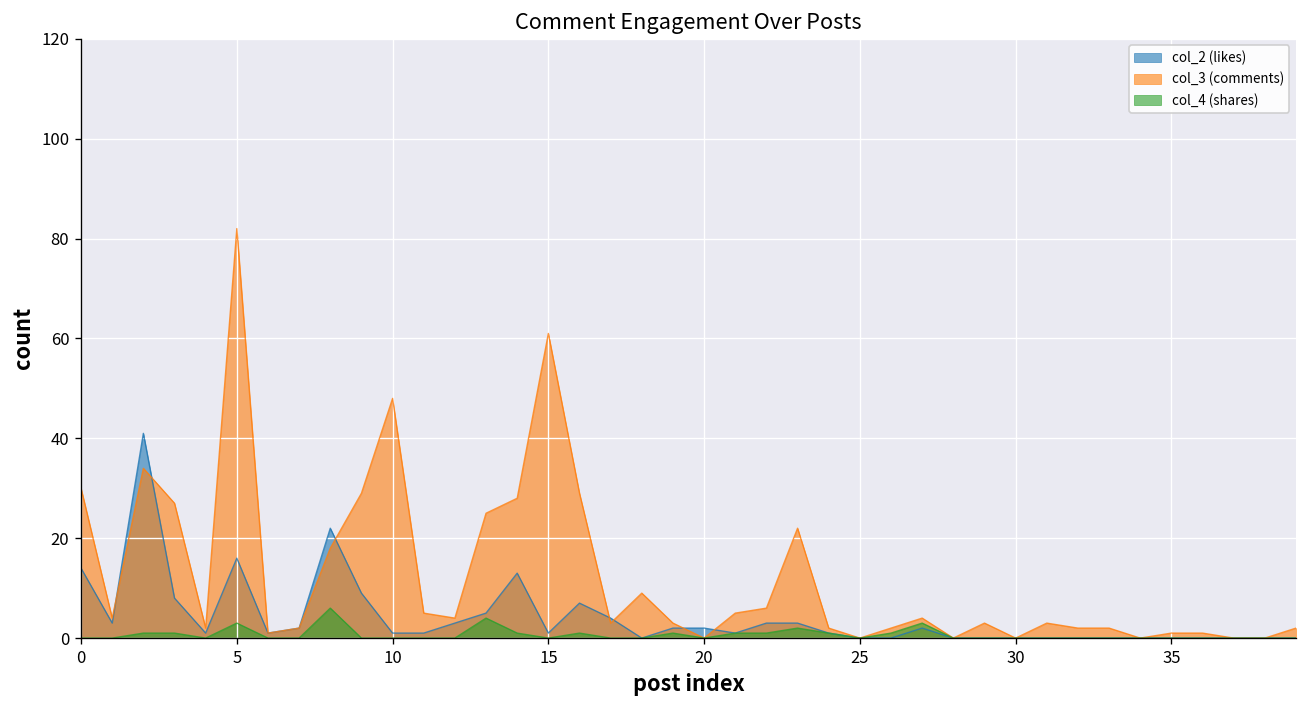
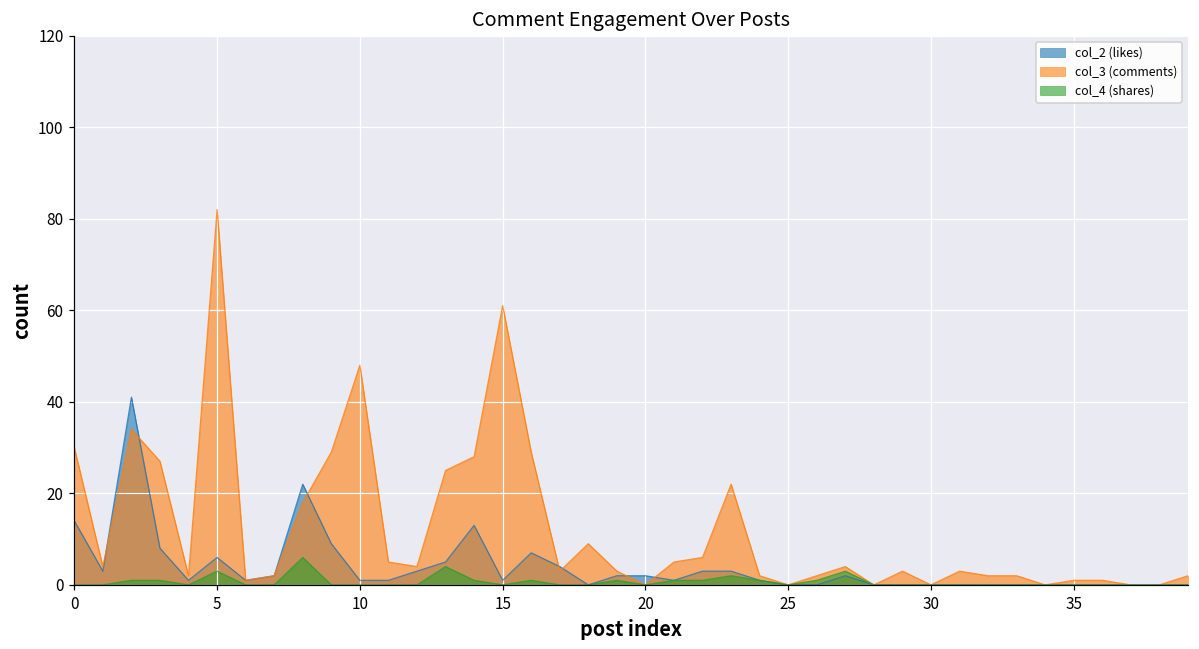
col_2 (likes), 5: 16 -> 6
